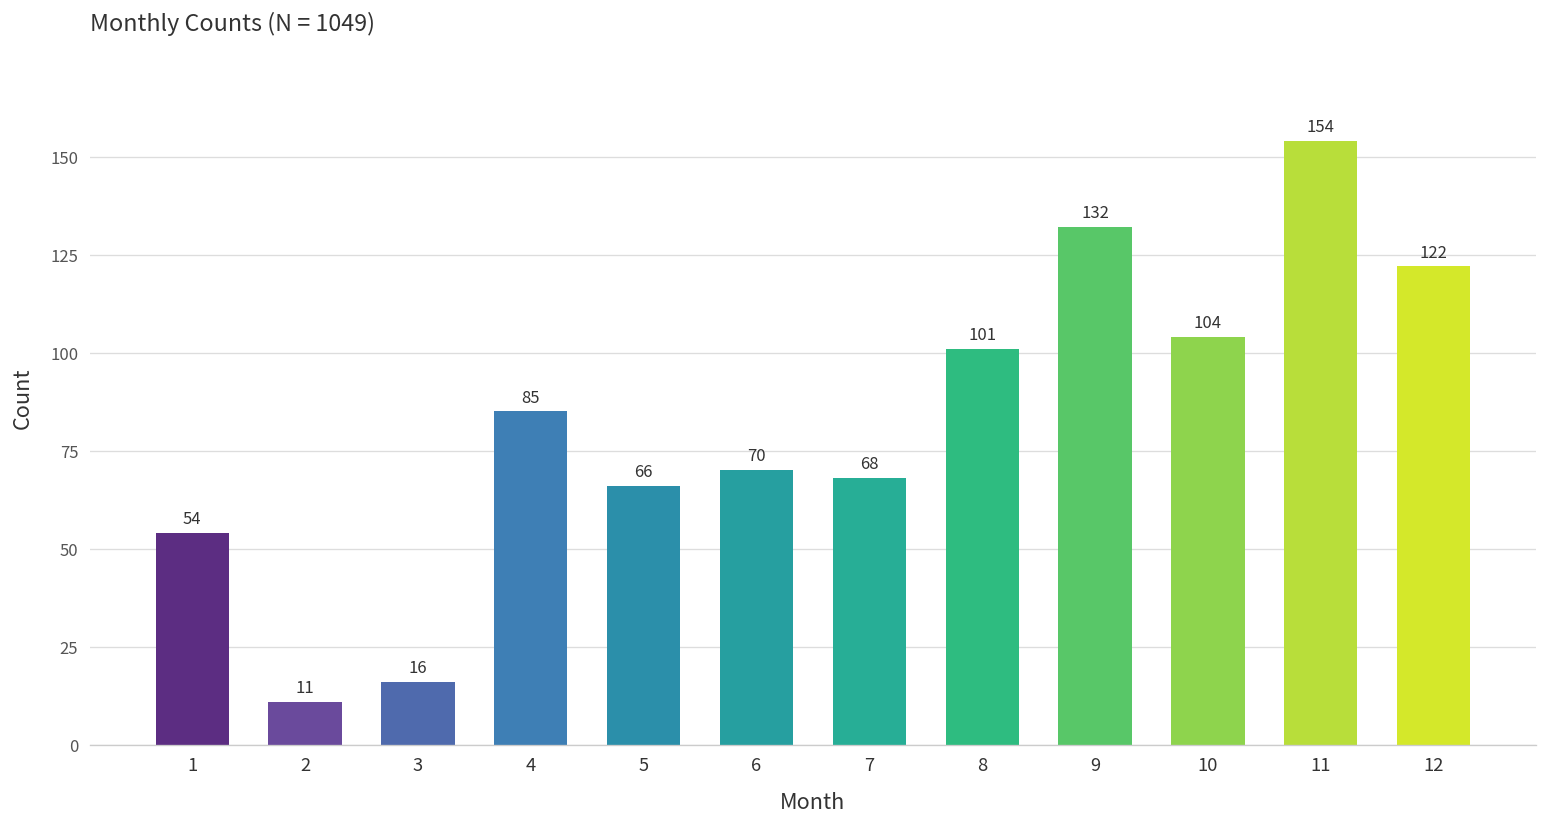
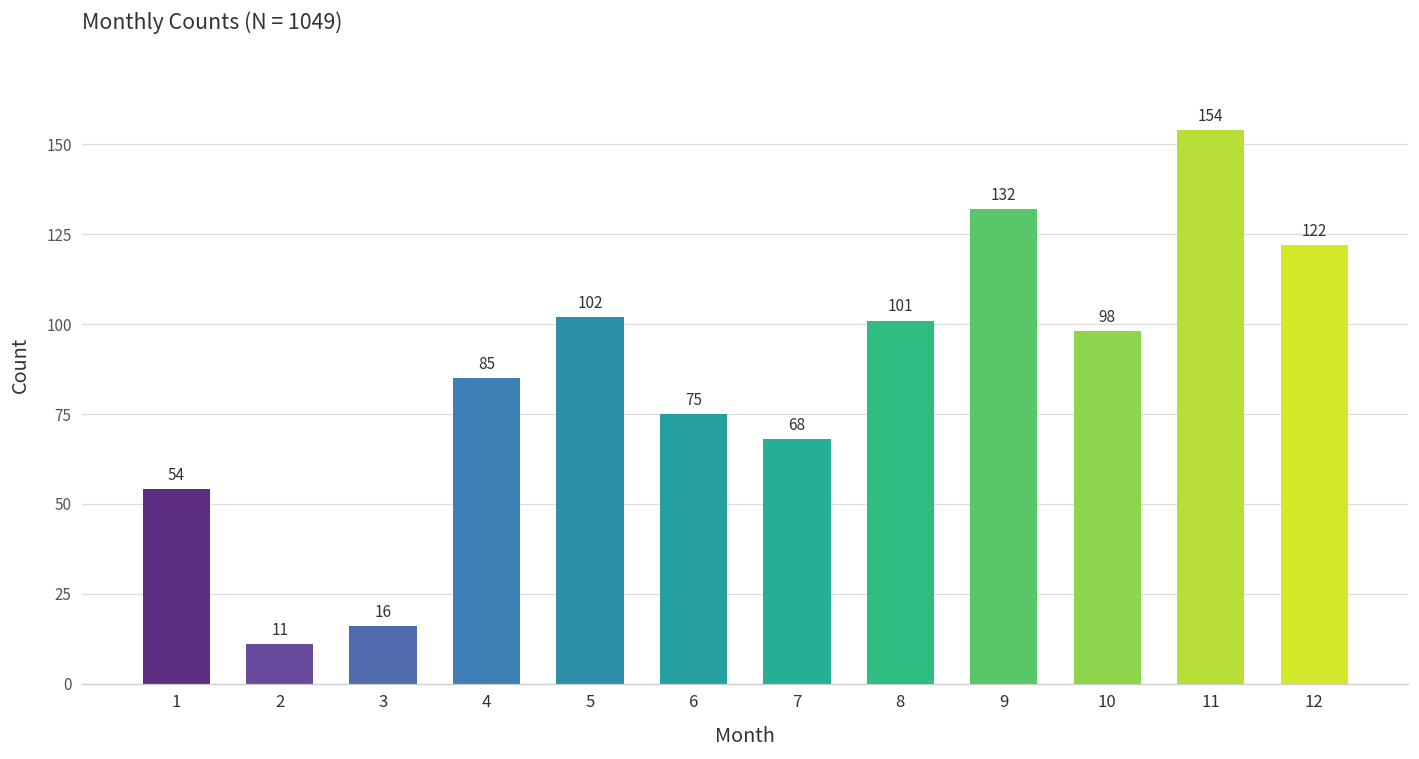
5: 66 -> 102
6: 70 -> 75
10: 104 -> 98
